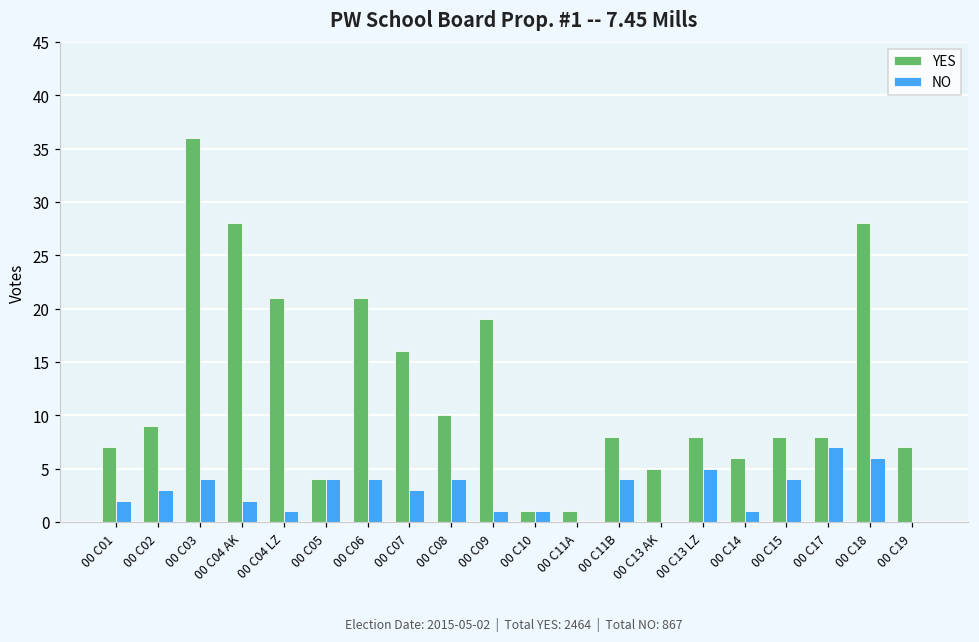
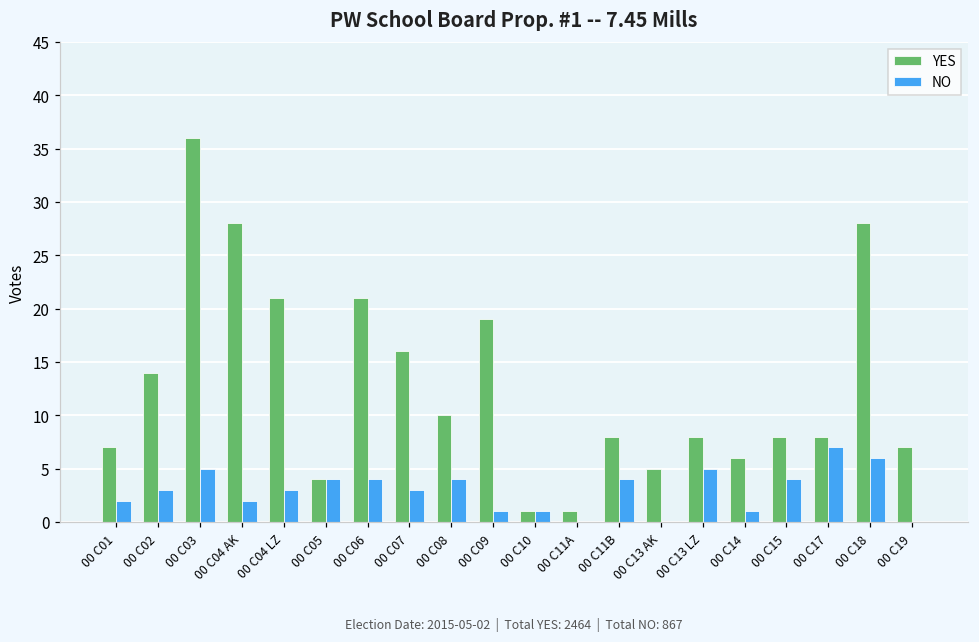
YES, 00 C02: 9 -> 14
NO, 00 C03: 4 -> 5
NO, 00 C04 LZ: 1 -> 3
